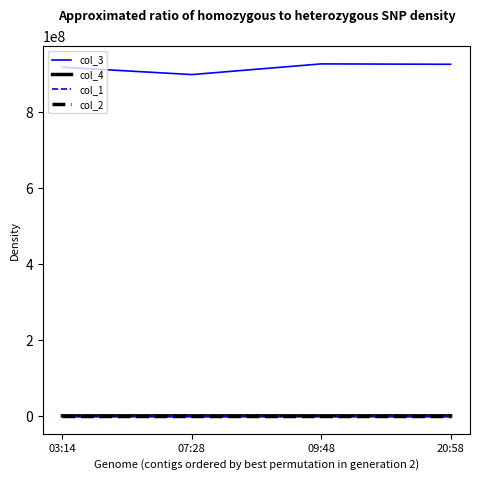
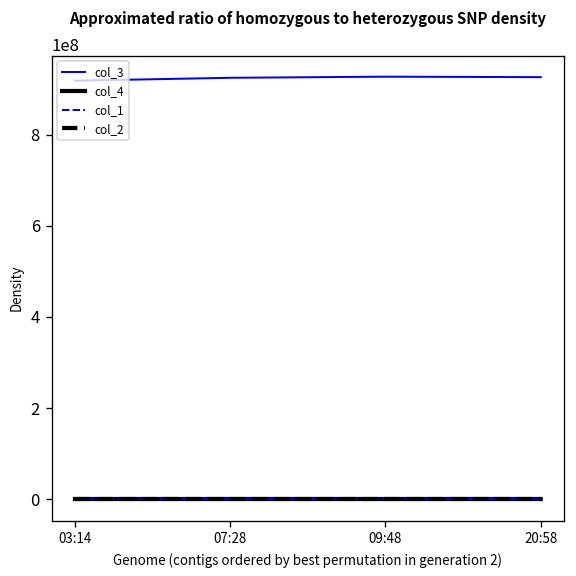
col_3, 07:28: 900000000 -> 920000000
